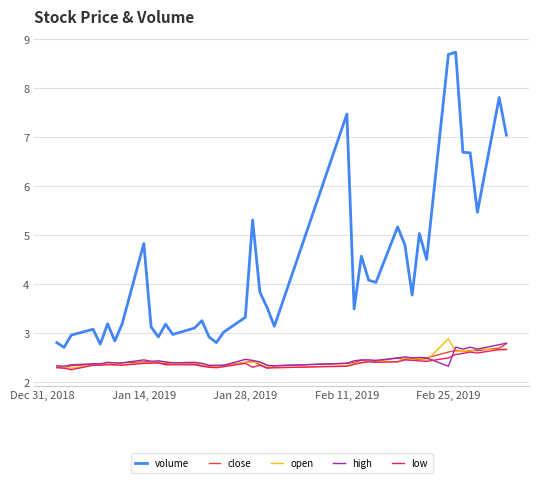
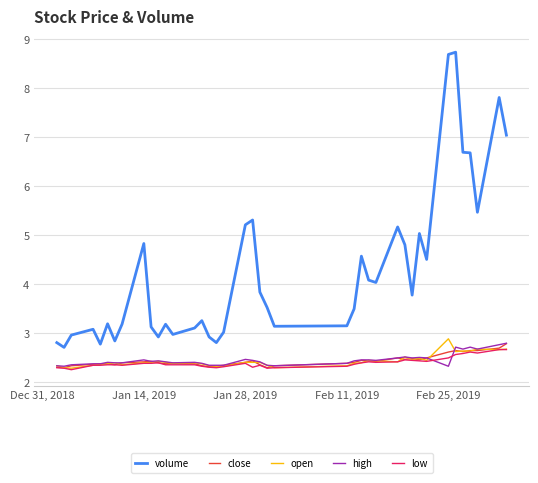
volume, Jan 28, 2019: 3.3 -> 5.2
volume, Feb 11, 2019: 7.5 -> 3.2
